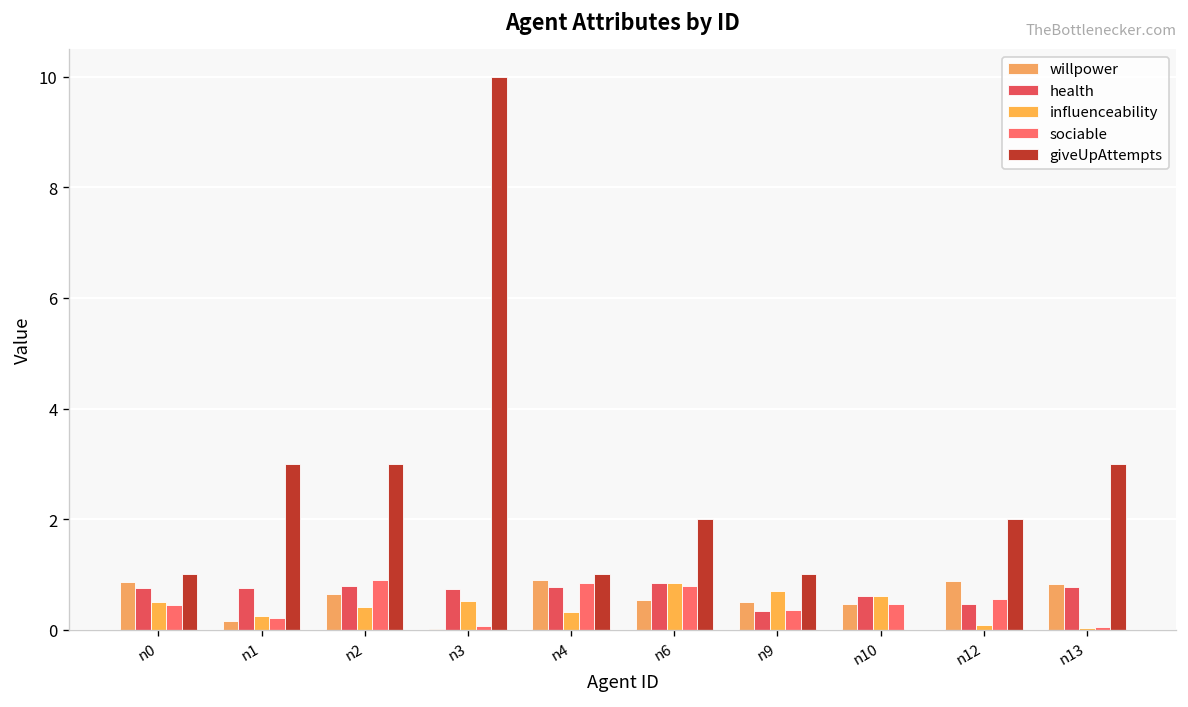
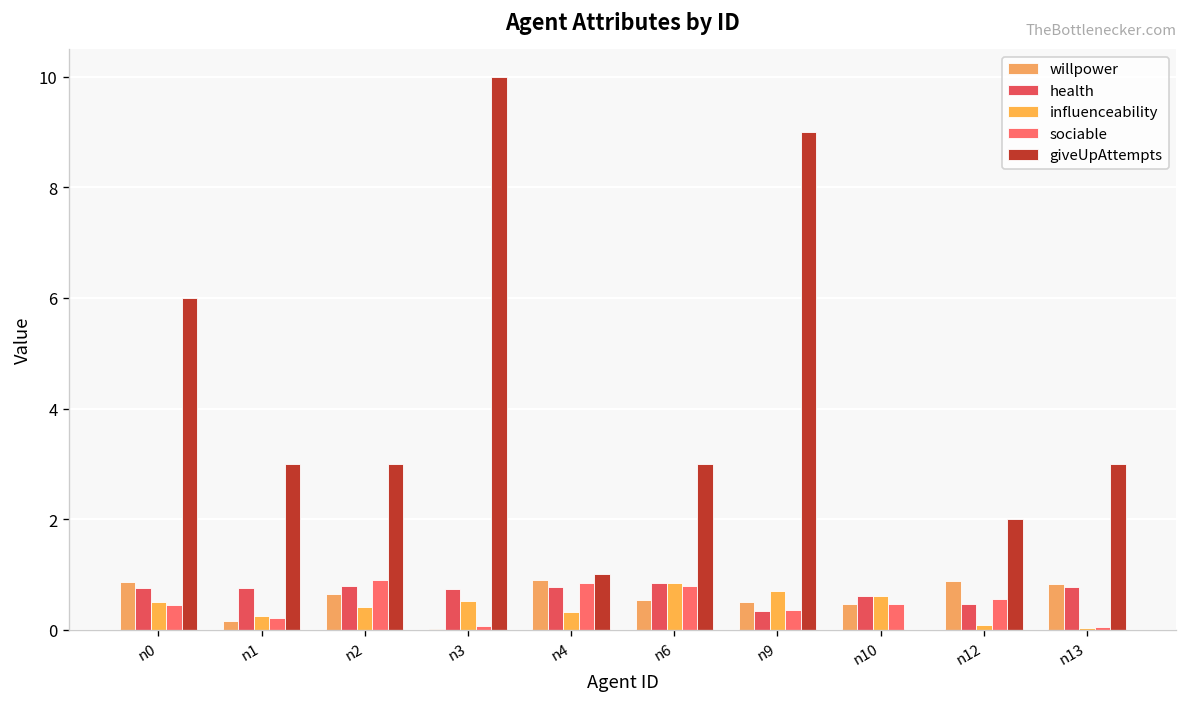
giveUpAttempts, n0: 1 -> 6
giveUpAttempts, n6: 2 -> 3
giveUpAttempts, n9: 1 -> 9
